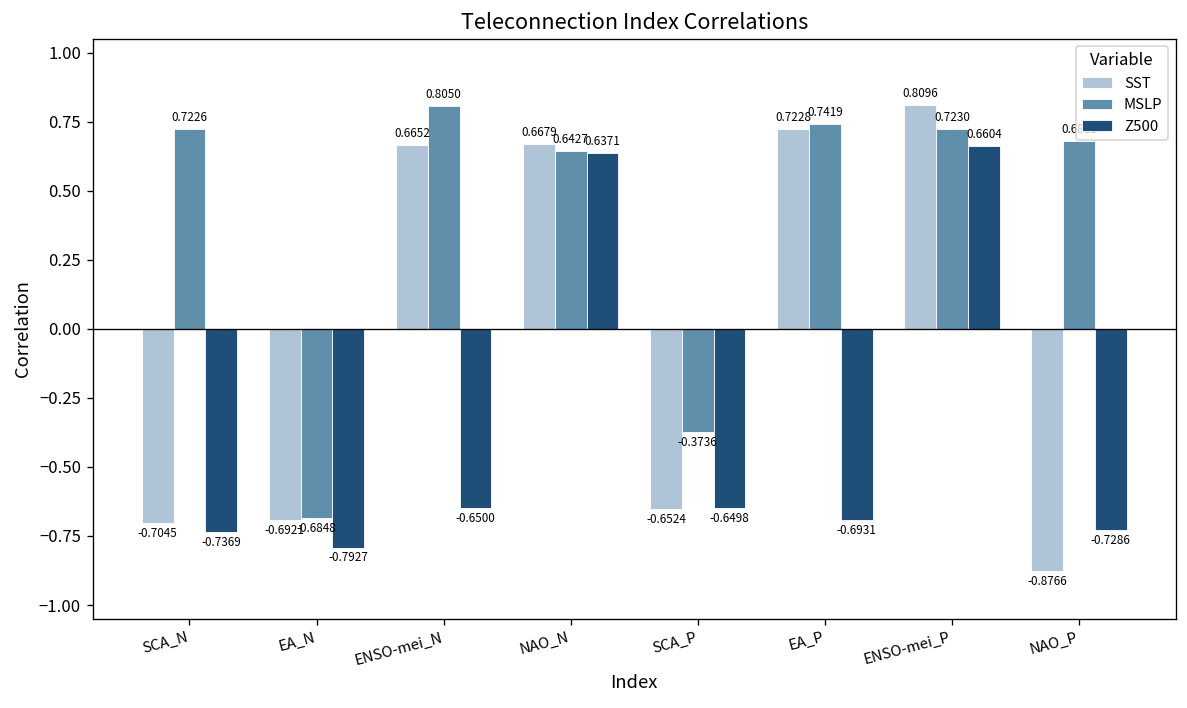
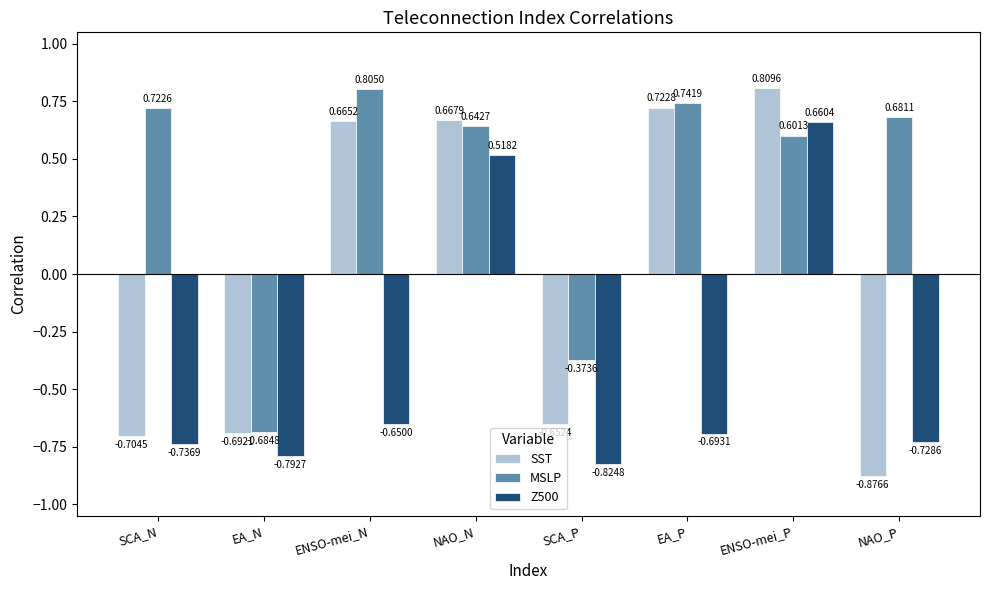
Z500, NAO_N: 0.6371 -> 0.5182
Z500, SCA_P: -0.6498 -> -0.8248
MSLP, ENSO-mei_P: 0.7230 -> 0.6013
